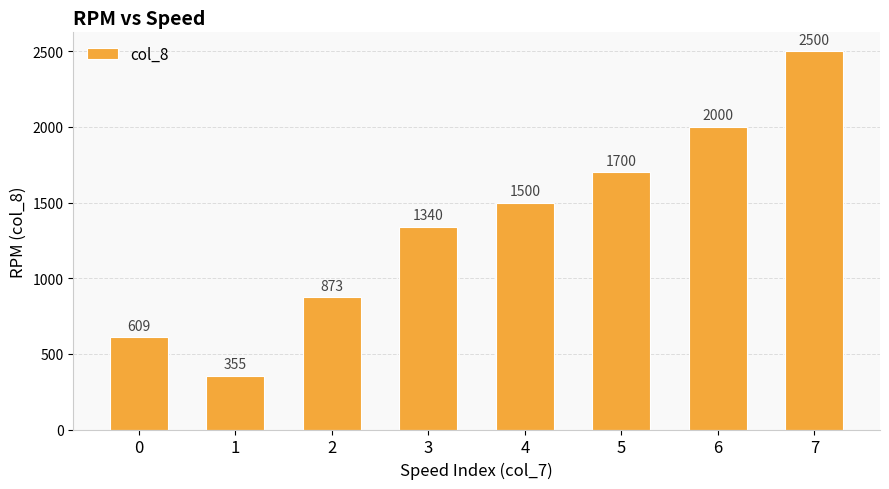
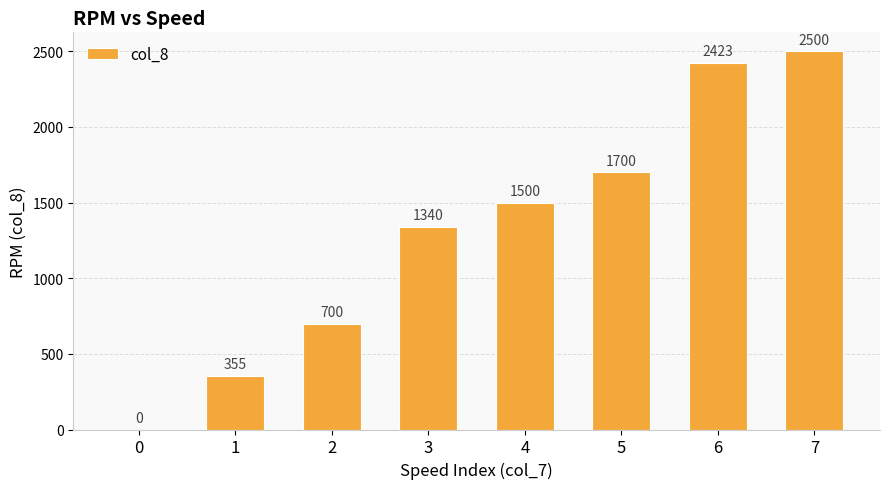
0: 609 -> 0
2: 873 -> 700
6: 2000 -> 2423
